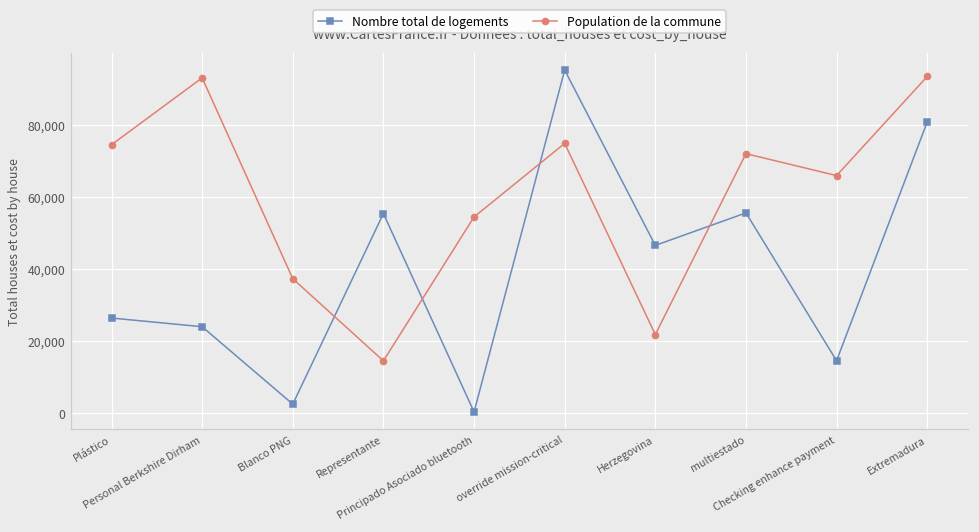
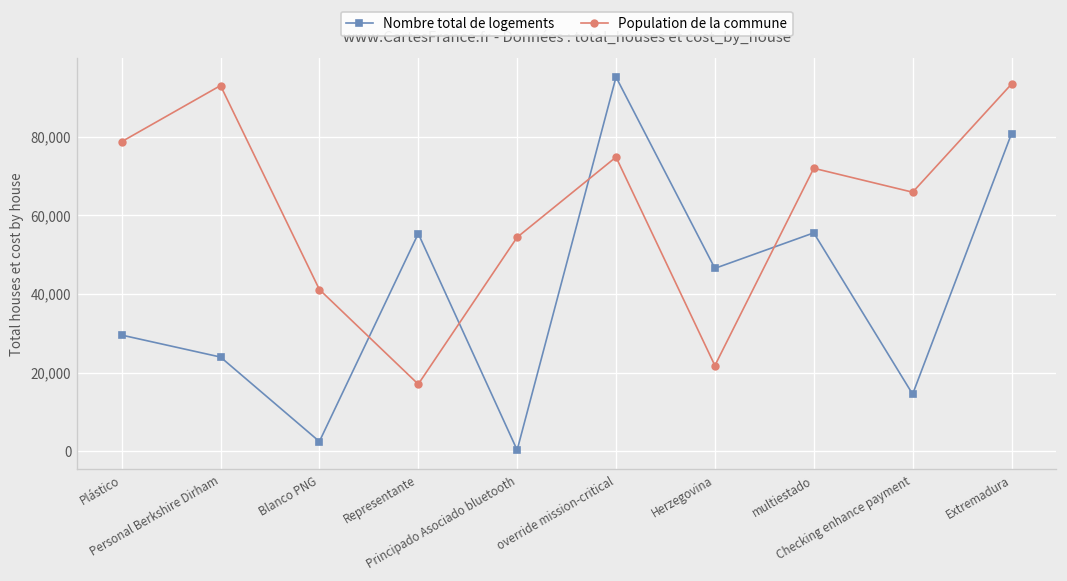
Nombre total de logements, Plástico: 26,000 -> 30,000
Population de la commune, Plástico: 74,000 -> 79,000
Population de la commune, Blanco PNG: 37,000 -> 41,000
Population de la commune, Representante: 14,000 -> 17,000
